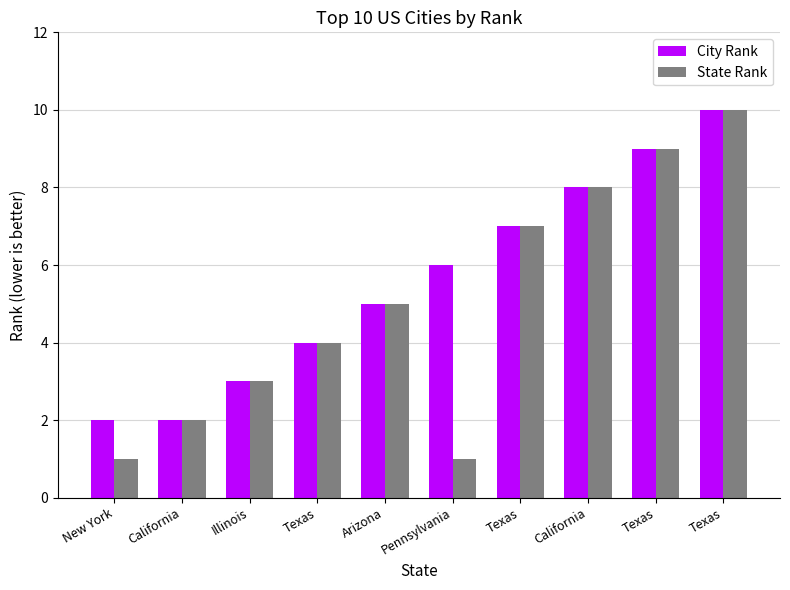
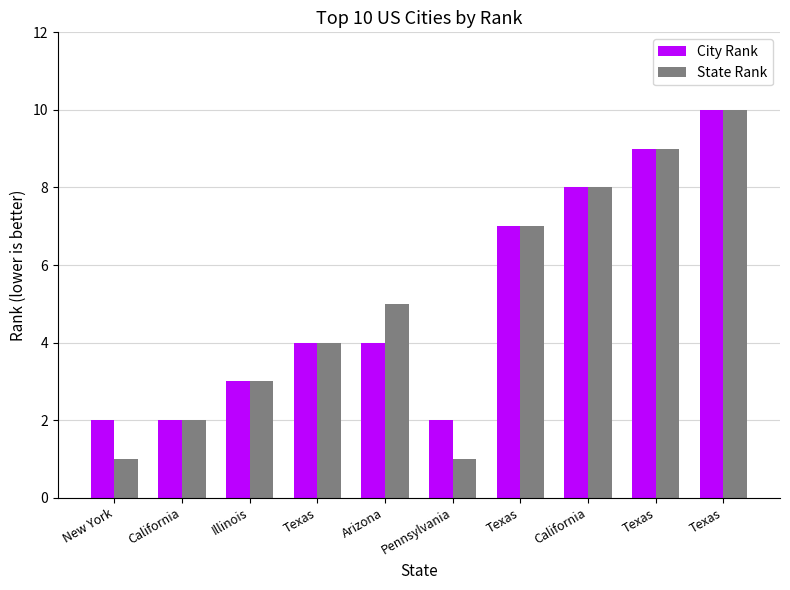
City Rank, Arizona: 5 -> 4
City Rank, Pennsylvania: 6 -> 2
